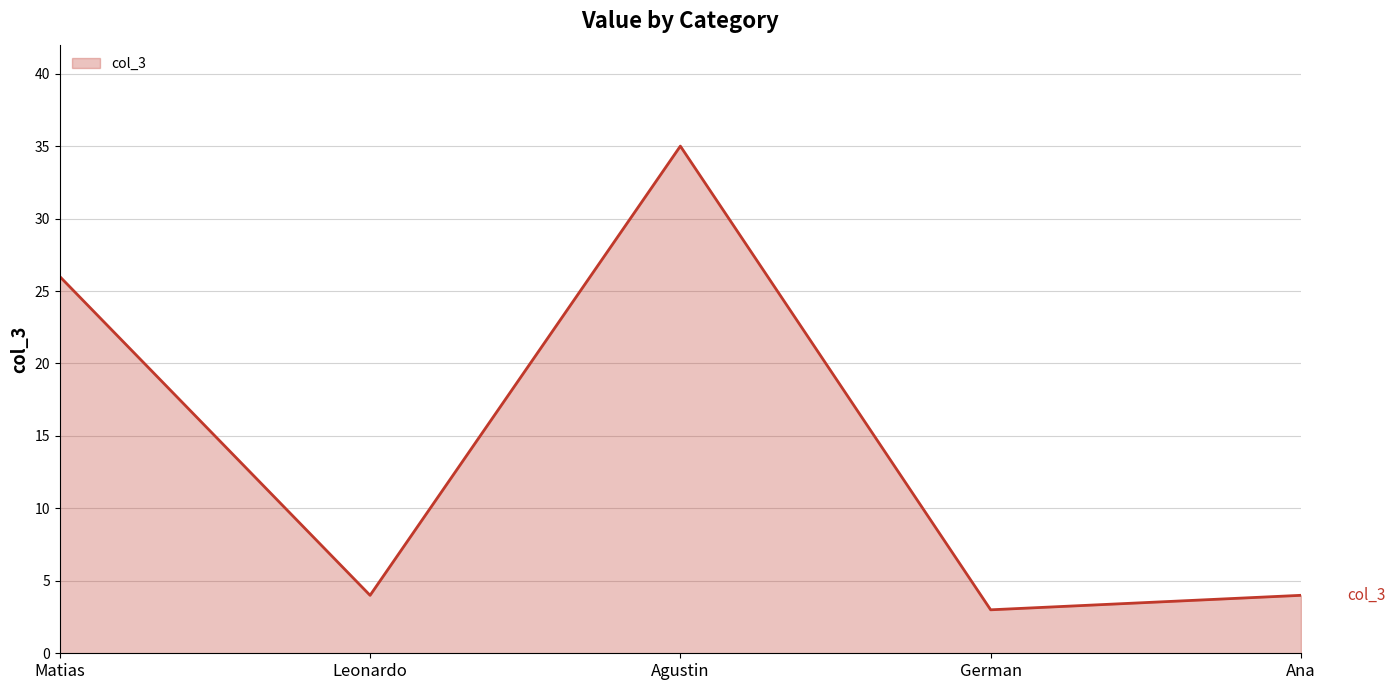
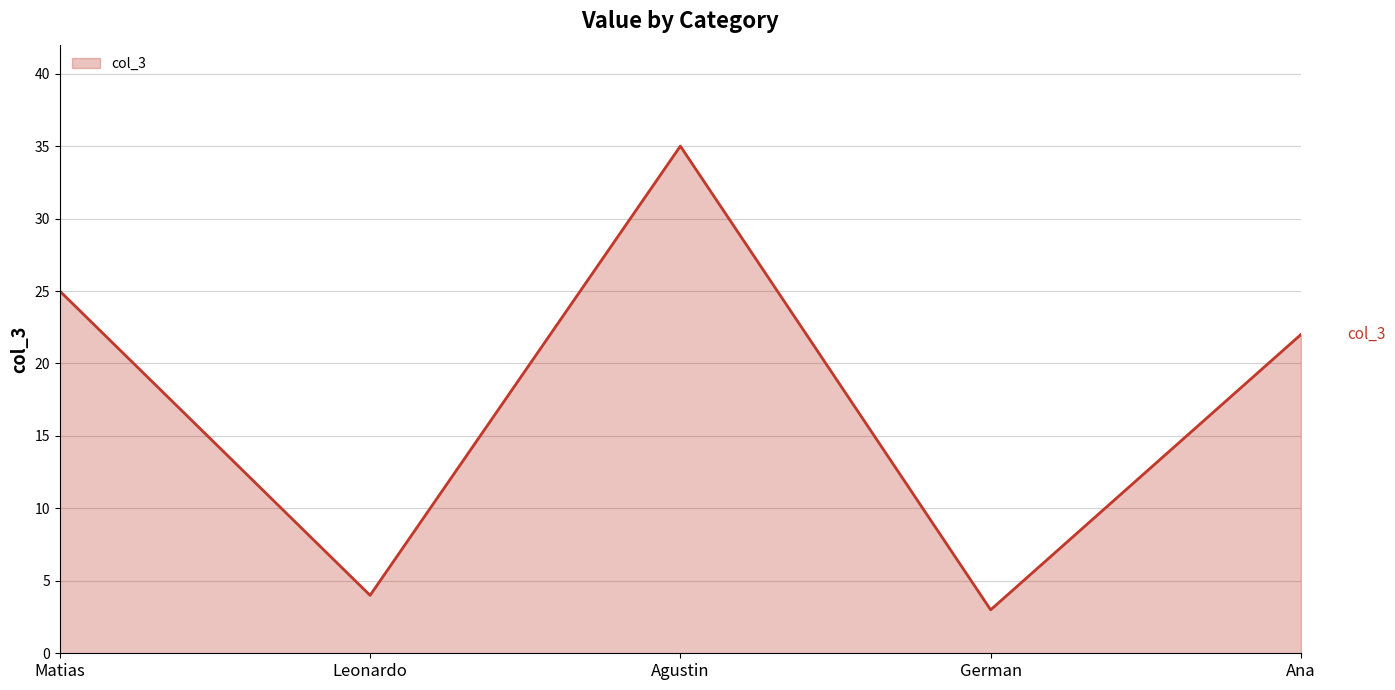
Matias: 26 -> 25
Ana: 4 -> 22
